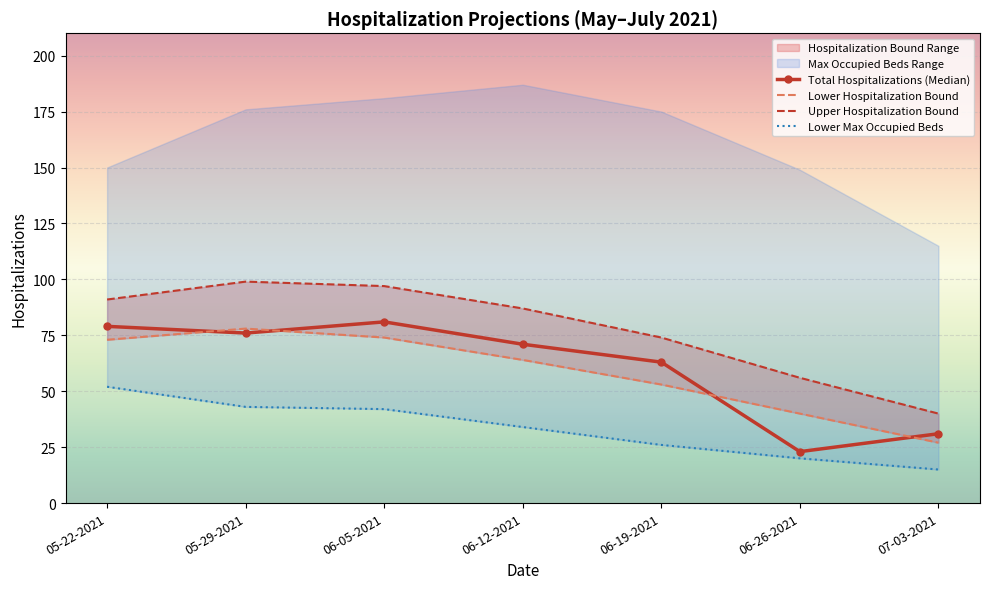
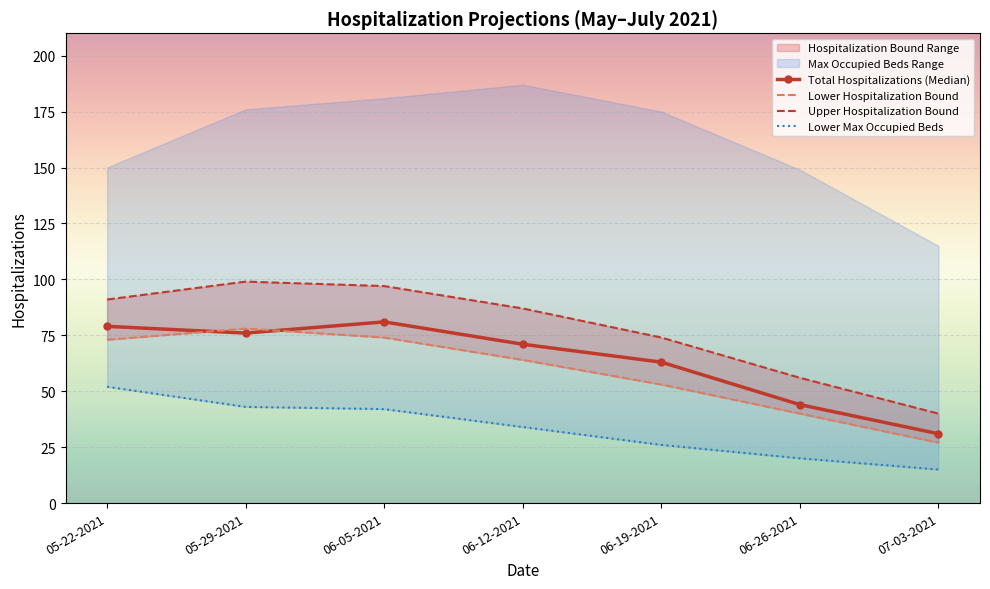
Total Hospitalizations (Median), 06-26-2021: 23 -> 44
